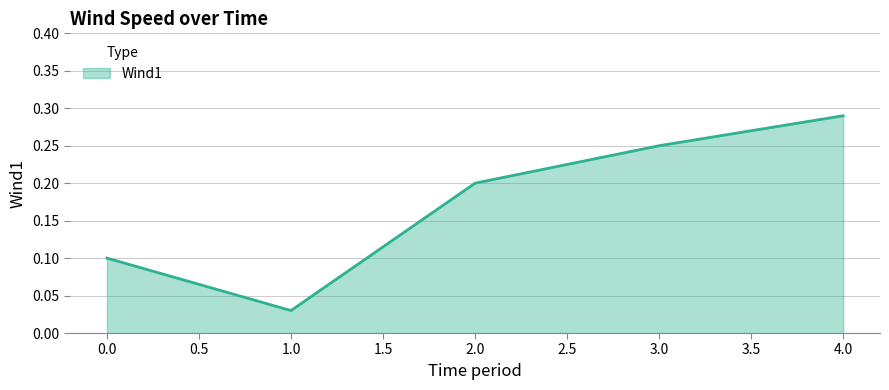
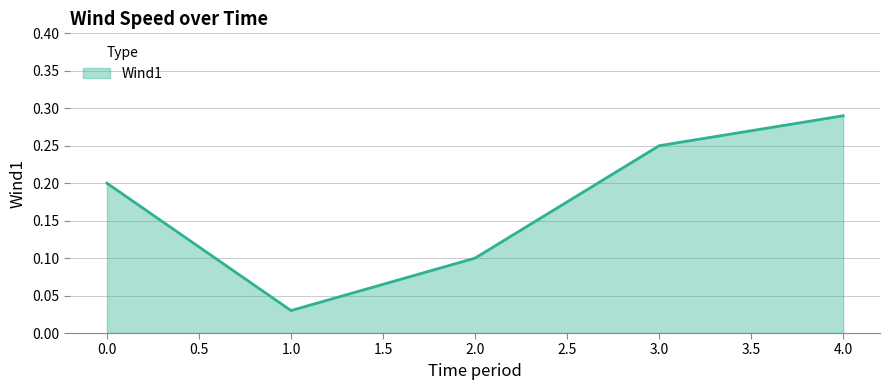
0.0: 0.1 -> 0.2
2.0: 0.2 -> 0.1
